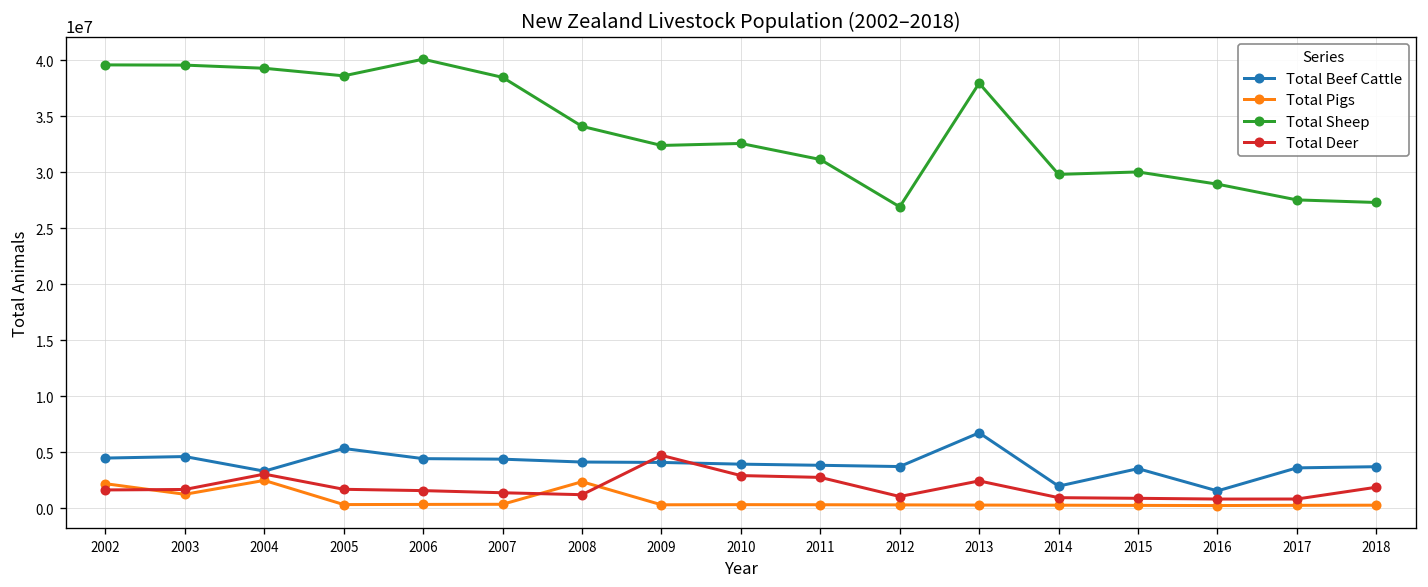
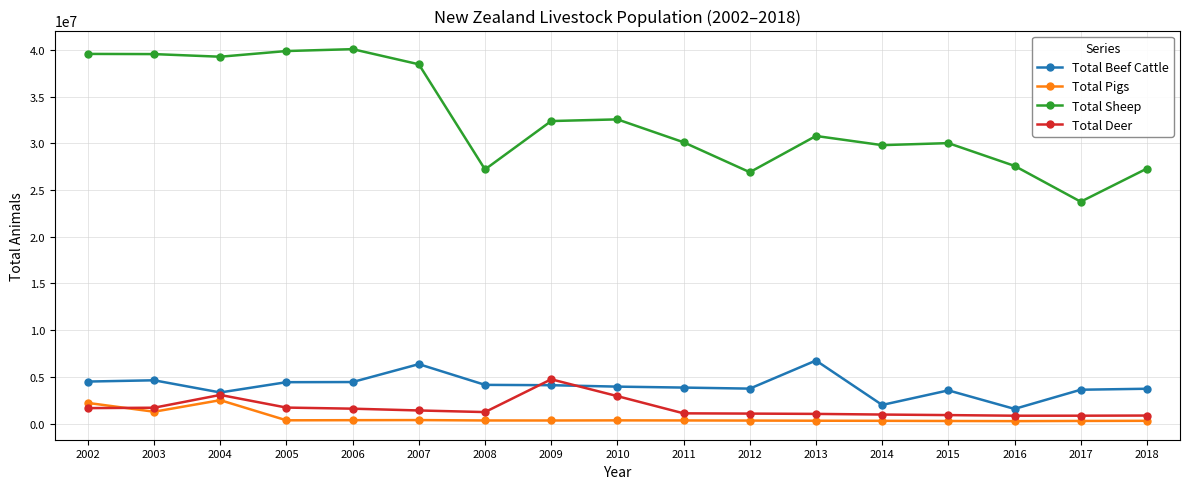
Total Beef Cattle, 2005: 5000000 -> 4000000
Total Sheep, 2005: 39000000 -> 40000000
Total Beef Cattle, 2007: 4000000 -> 6000000
Total Pigs, 2008: 2000000 -> 0
Total Sheep, 2008: 34000000 -> 27000000
Total Sheep, 2011: 31000000 -> 30000000
Total Deer, 2011: 3000000 -> 1000000
Total Sheep, 2013: 38000000 -> 31000000
Total Deer, 2013: 2000000 -> 1000000
Total Sheep, 2016: 29000000 -> 28000000
Total Sheep, 2017: 28000000 -> 24000000
Total Deer, 2018: 2000000 -> 1000000
